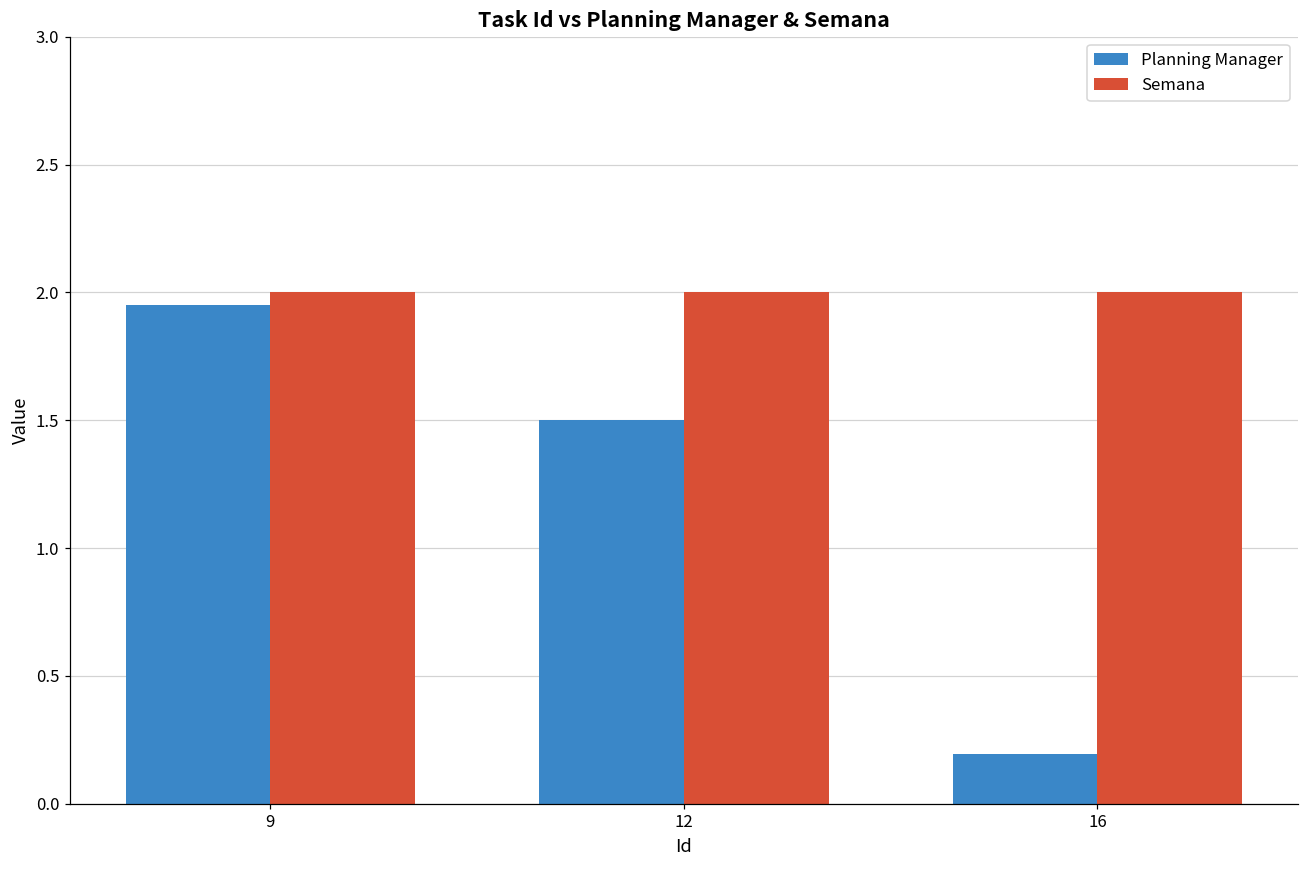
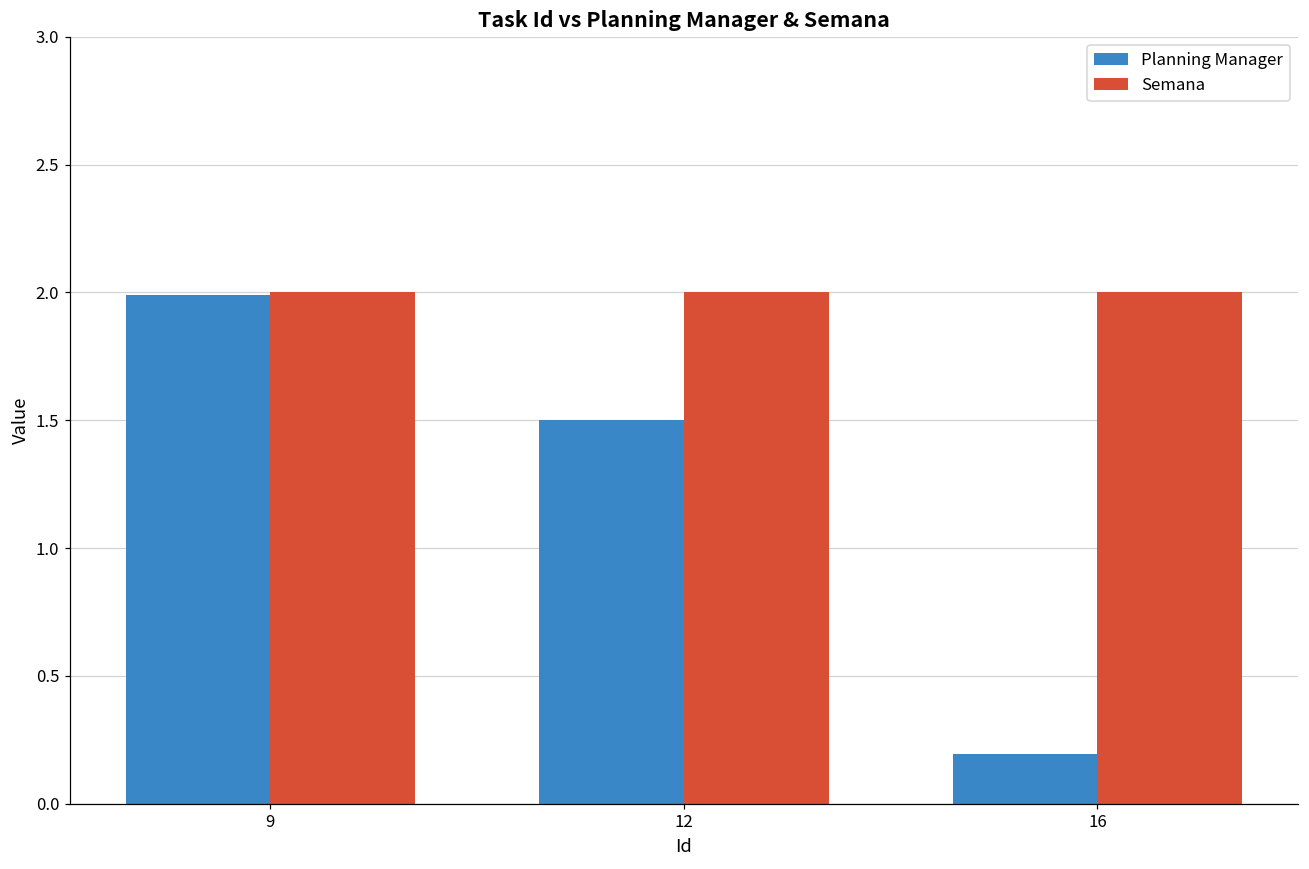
Planning Manager, 9: 1.95 -> 1.99
